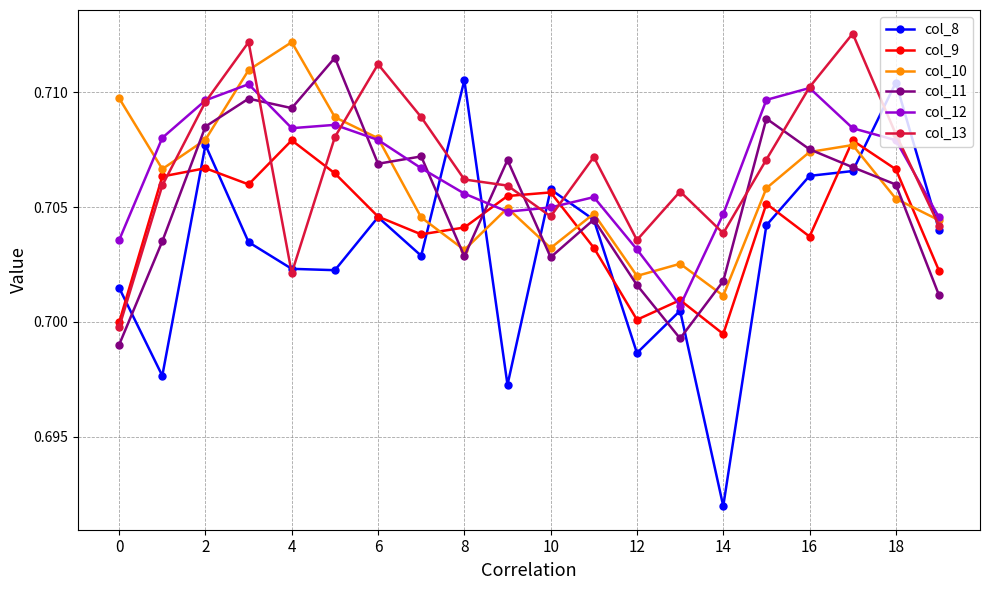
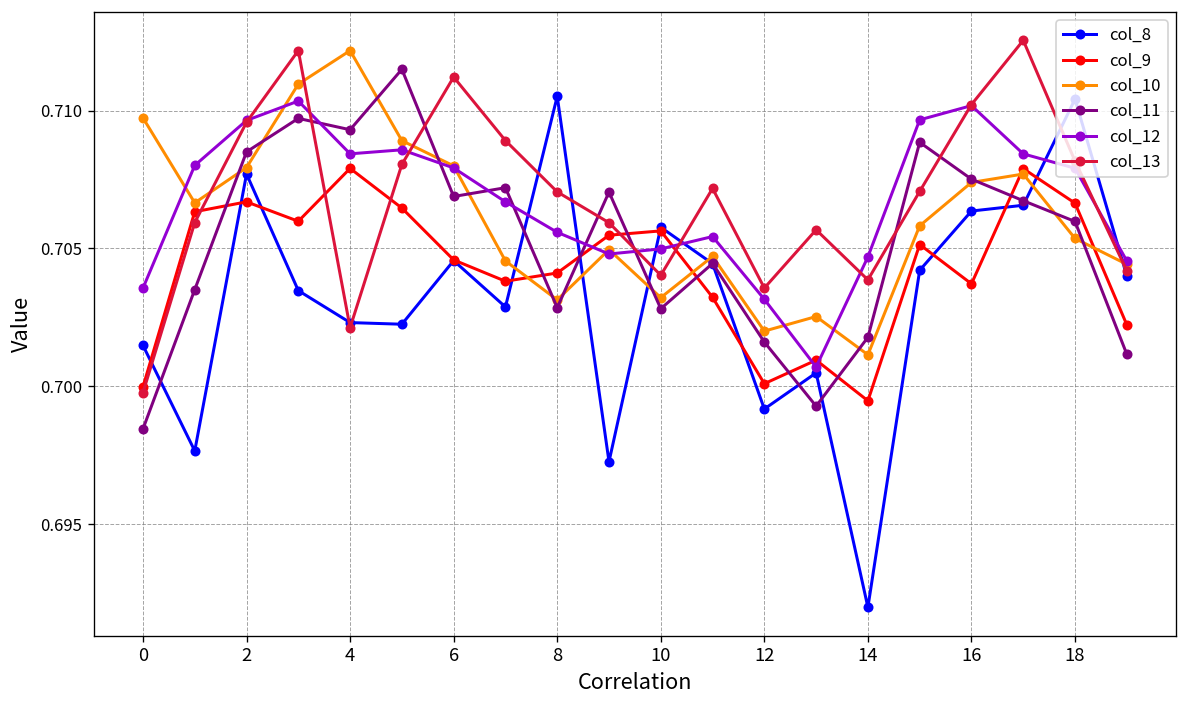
col_11, 0: 0.6990 -> 0.6985
col_13, 8: 0.7062 -> 0.7071
col_13, 10: 0.7046 -> 0.7040
col_8, 12: 0.6986 -> 0.6992
